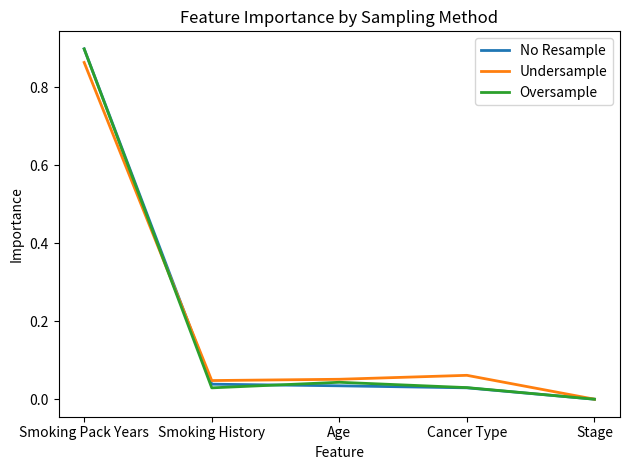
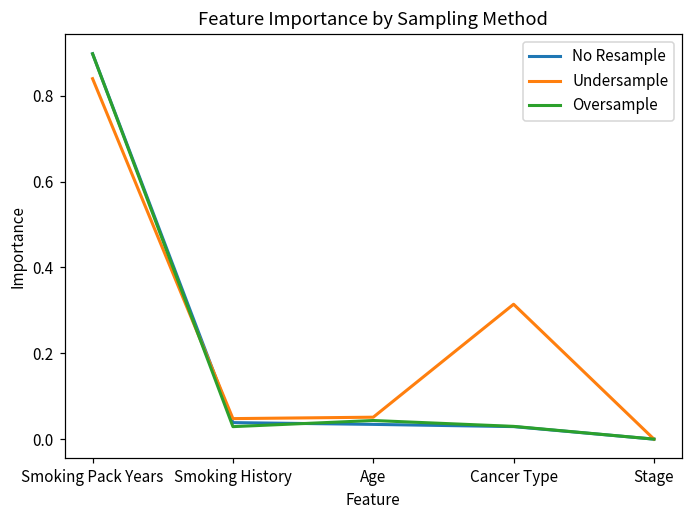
Undersample, Smoking Pack Years: 0.86 -> 0.84
Undersample, Cancer Type: 0.06 -> 0.31
